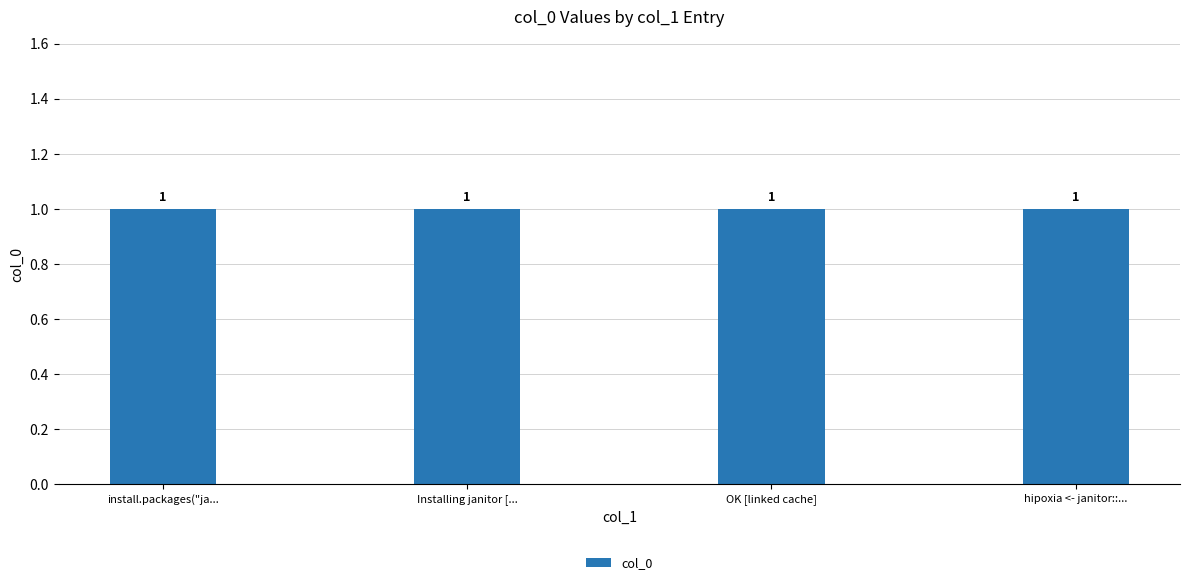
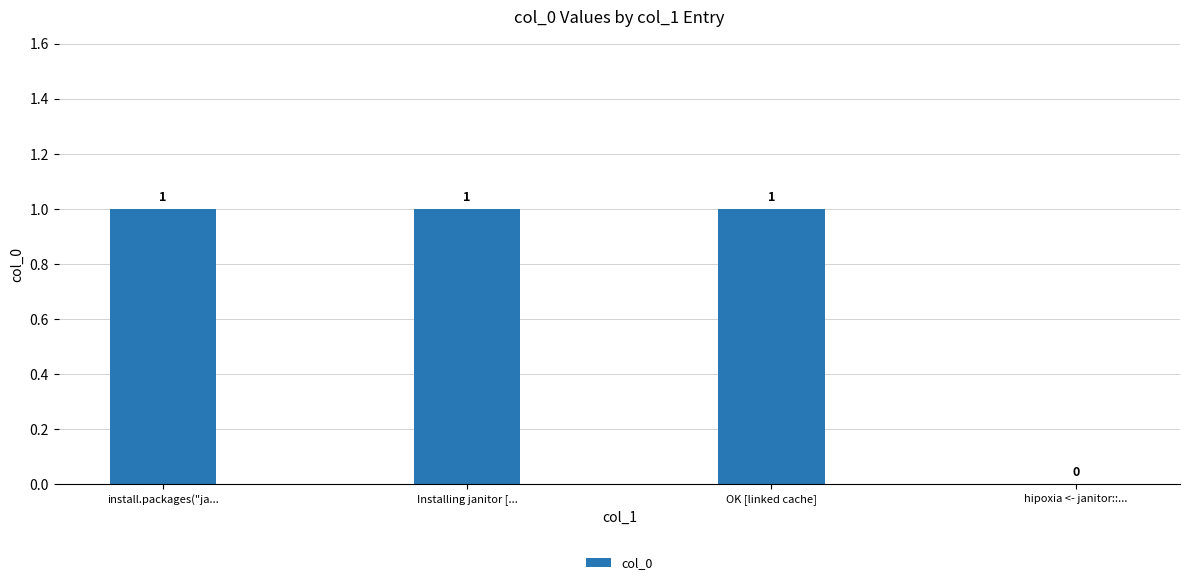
hipoxia <- janitor::...: 1 -> 0
